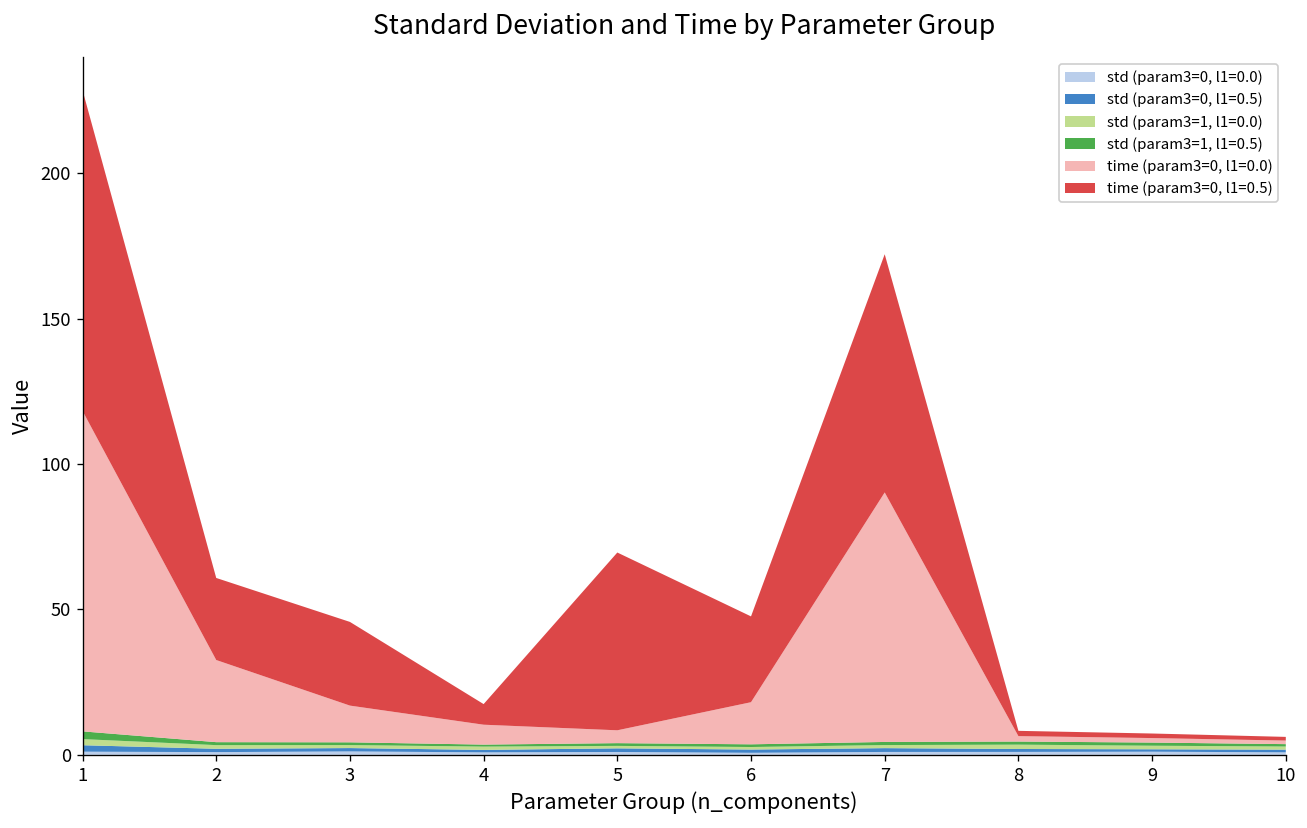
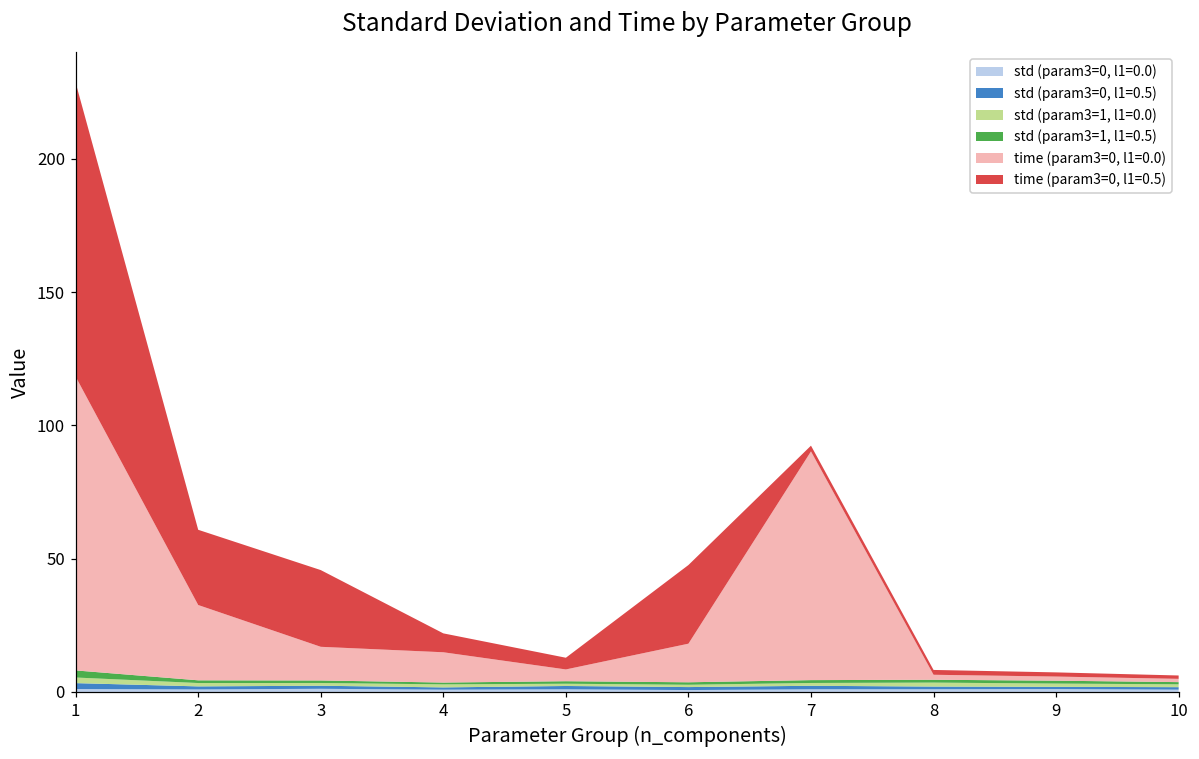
time (param3=0, l1=0.0), 4: 7 -> 11
time (param3=0, l1=0.5), 5: 61 -> 4
time (param3=0, l1=0.5), 7: 82 -> 2
